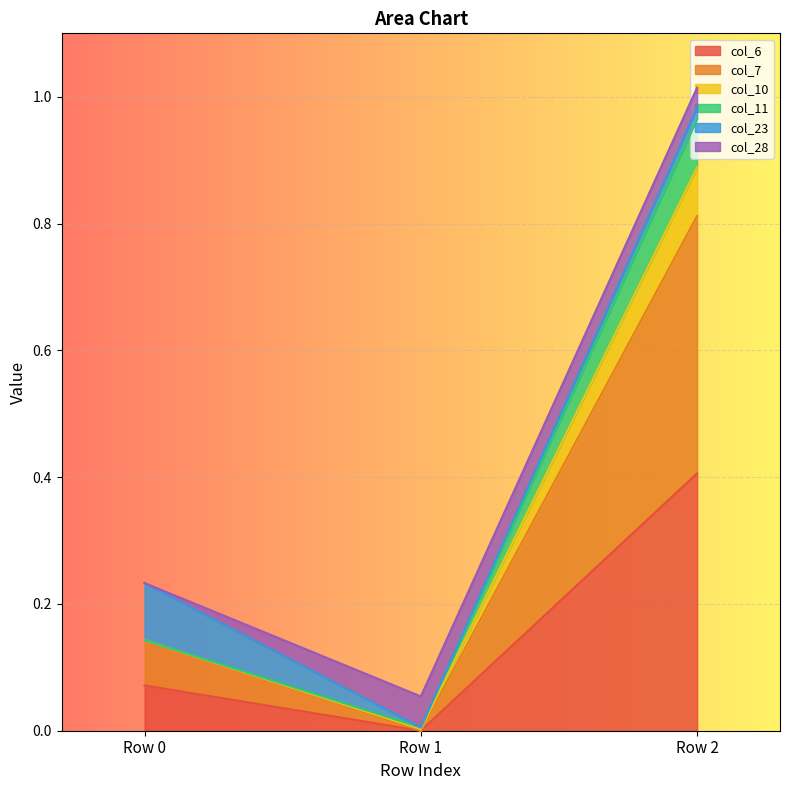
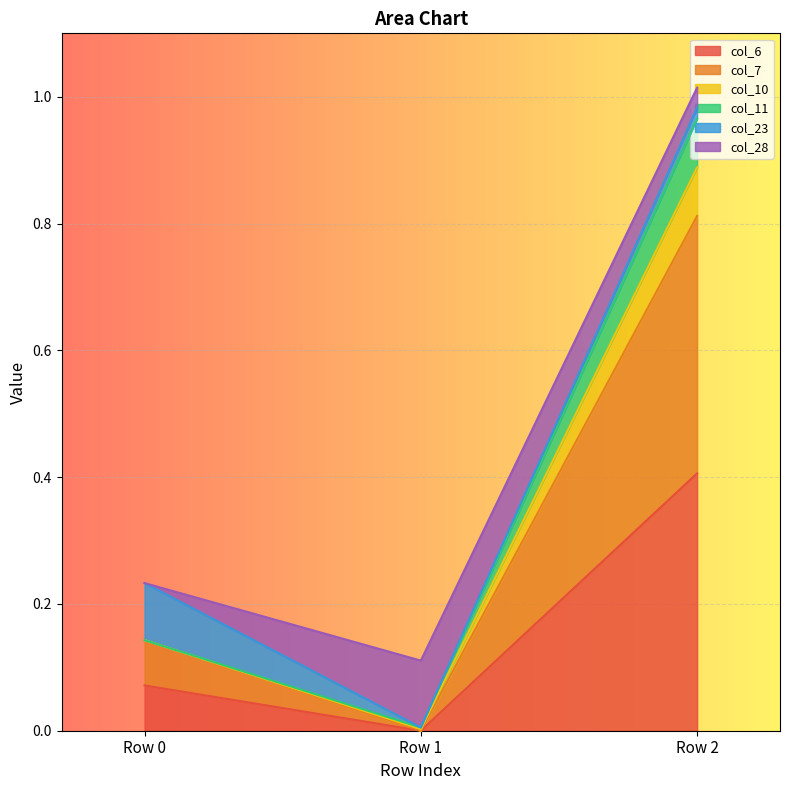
col_28, Row 1: 0.05 -> 0.11
